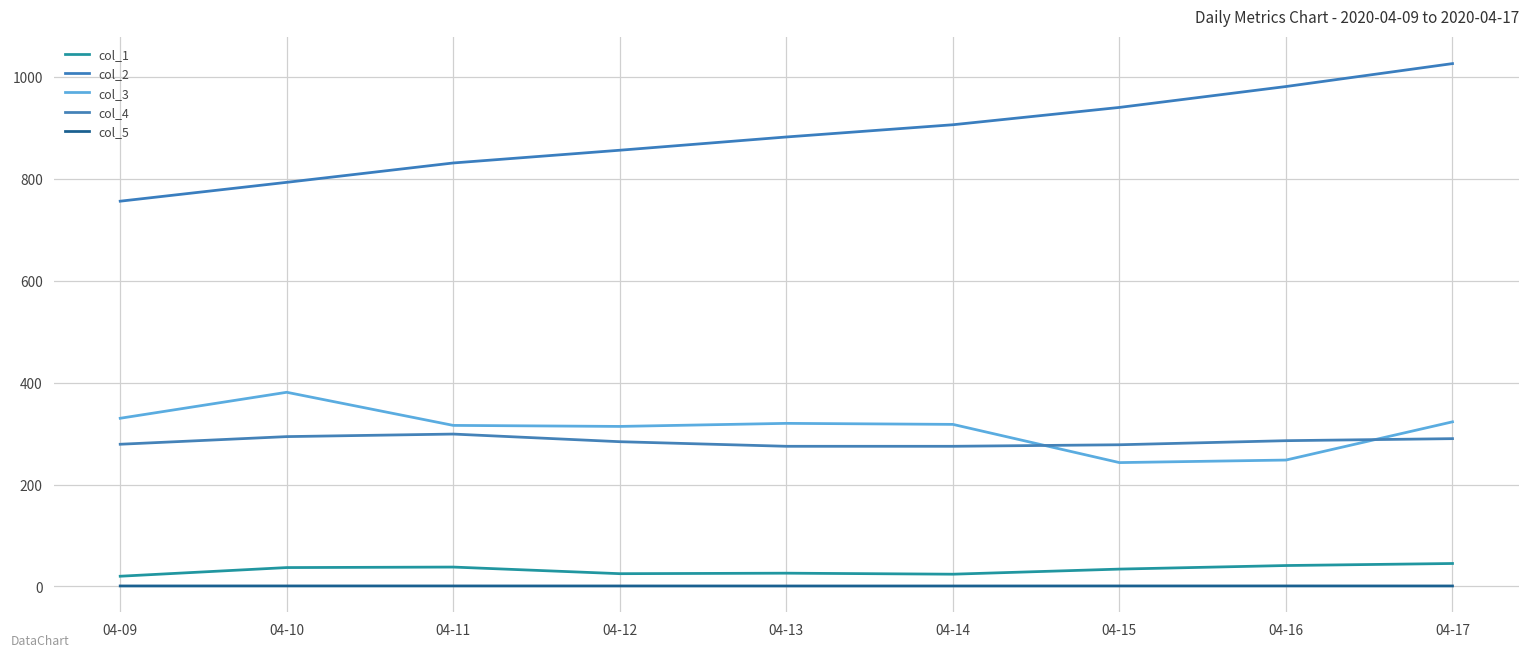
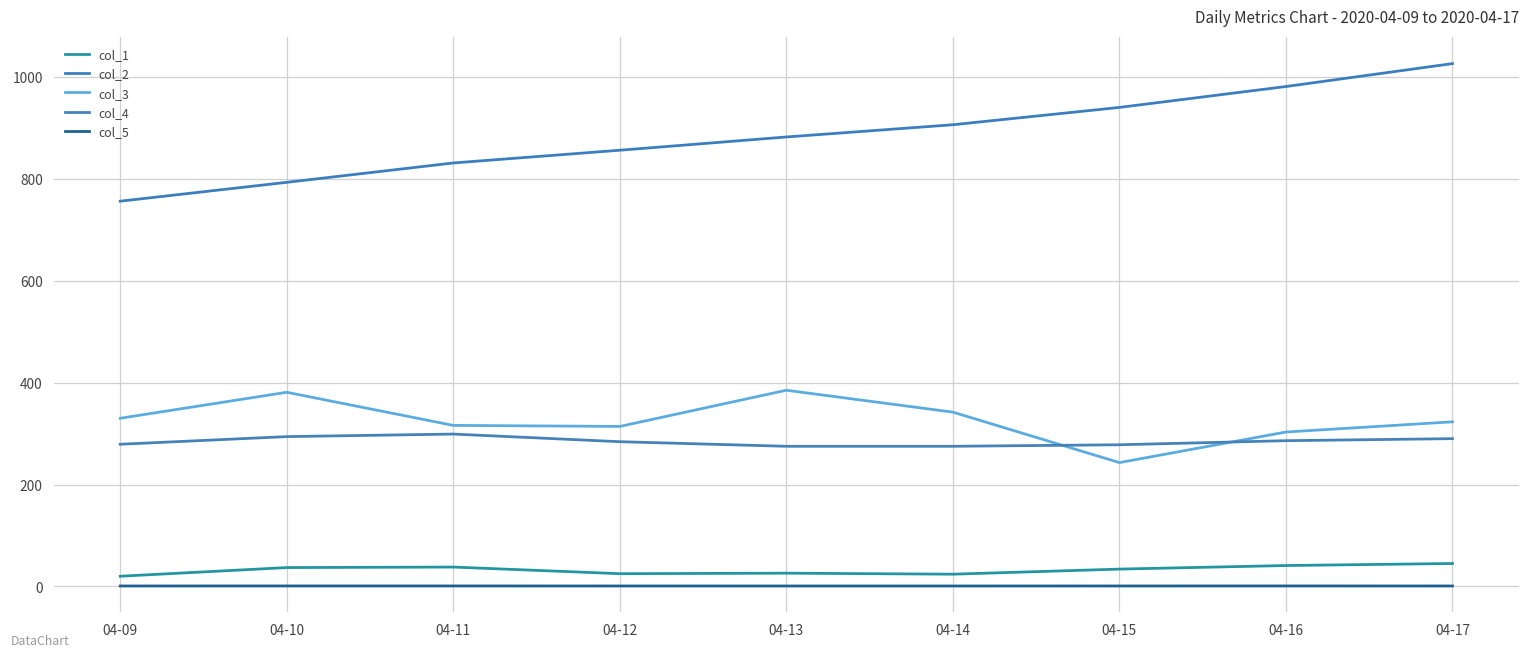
col_3, 04-13: 320 -> 390
col_3, 04-14: 320 -> 340
col_3, 04-16: 250 -> 300
